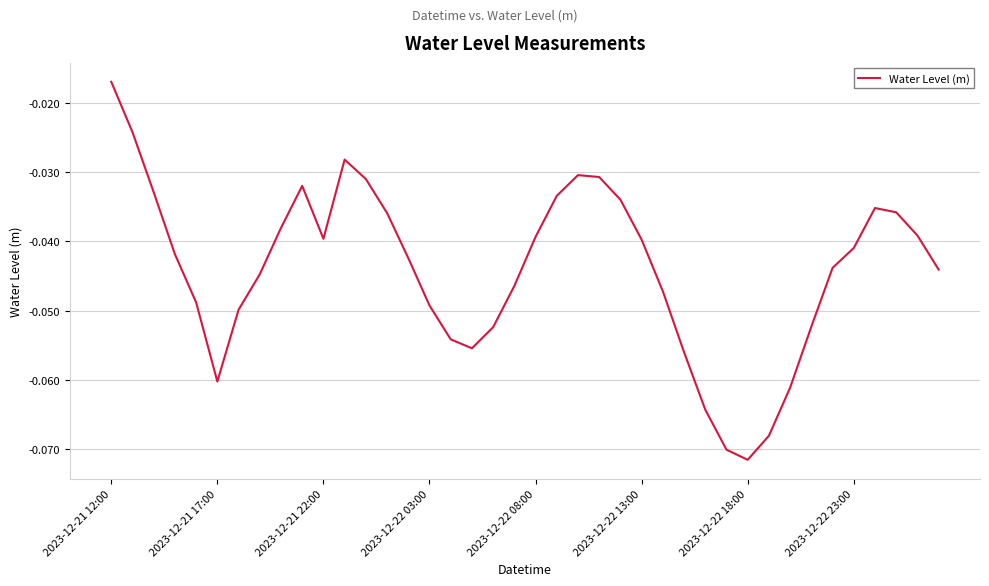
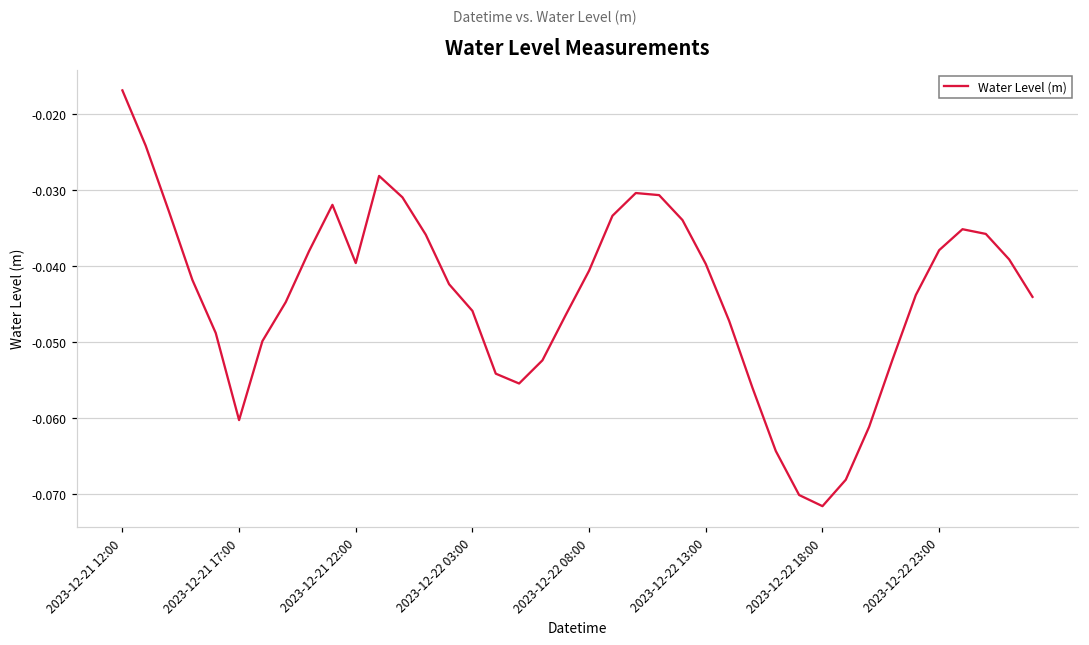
2023-12-22 03:00: -0.049 -> -0.046
2023-12-22 08:00: -0.039 -> -0.041
2023-12-22 23:00: -0.041 -> -0.038
